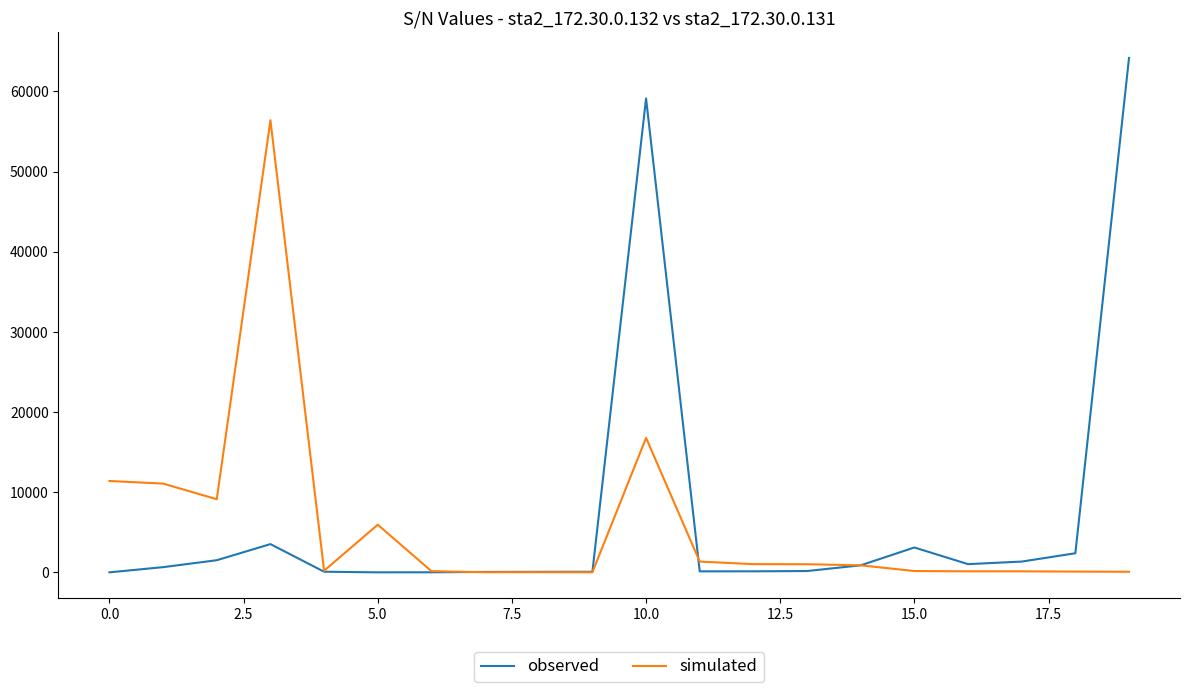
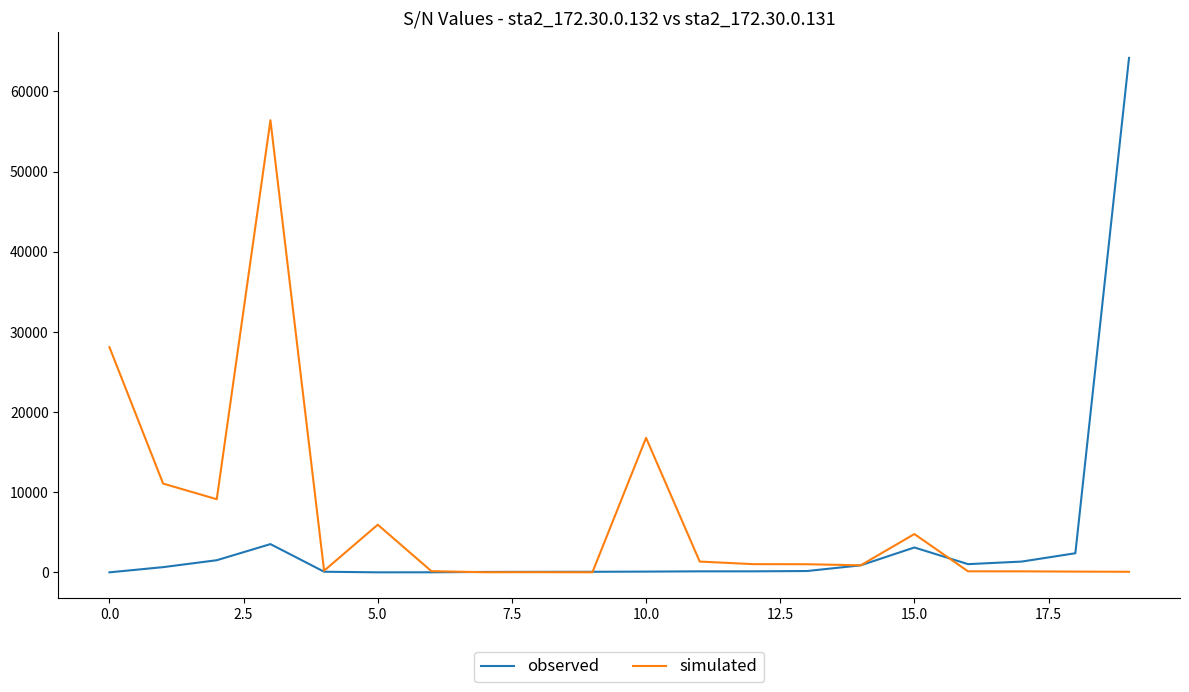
simulated, 0.0: 11000 -> 28000
observed, 10.0: 59000 -> 0
simulated, 15.0: 0 -> 5000
